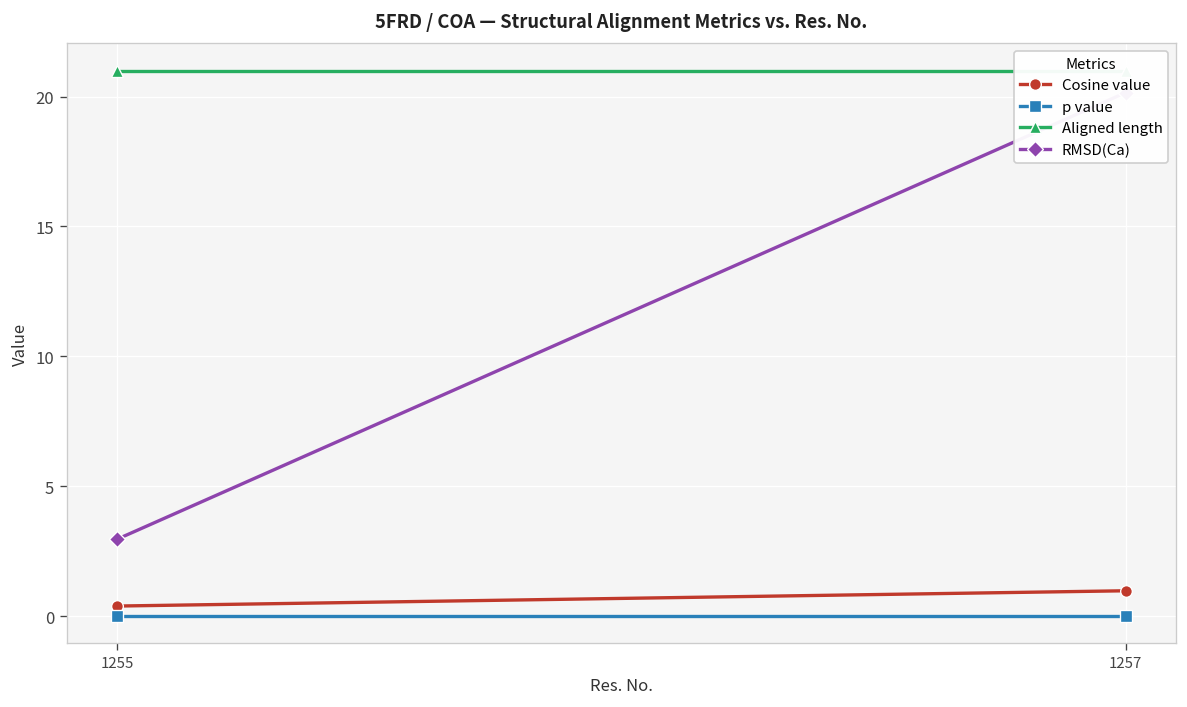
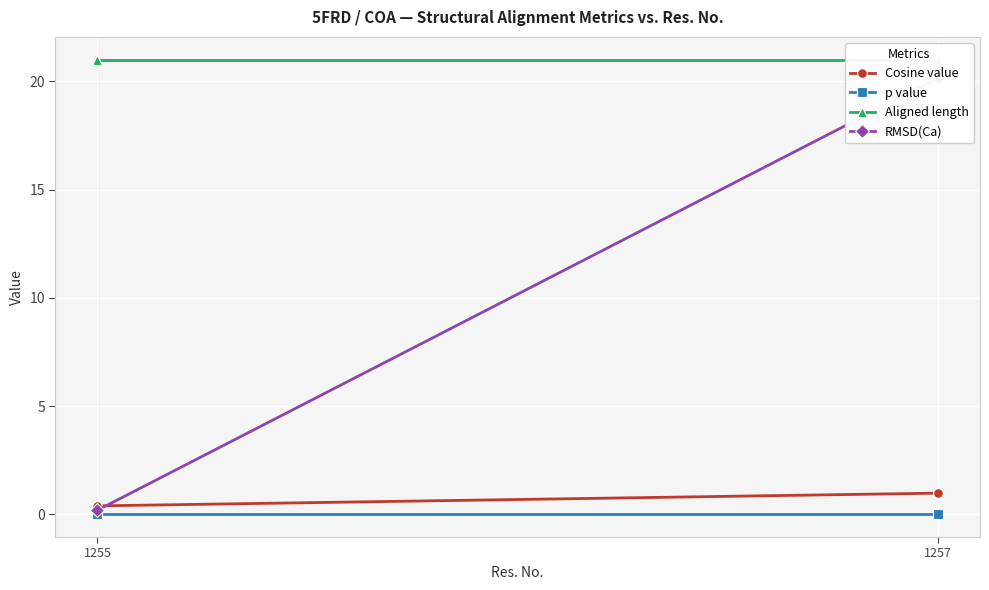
RMSD(Ca), 1255: 3.0 -> 0.2
